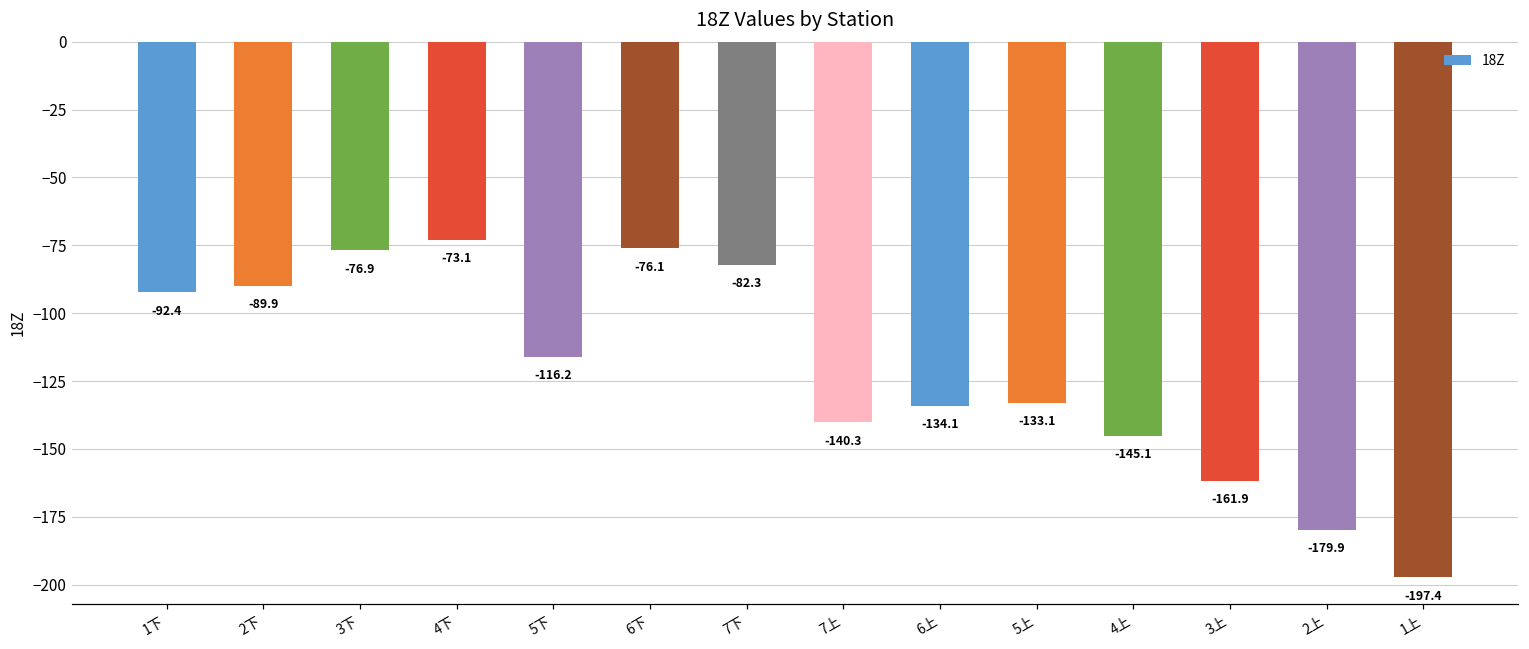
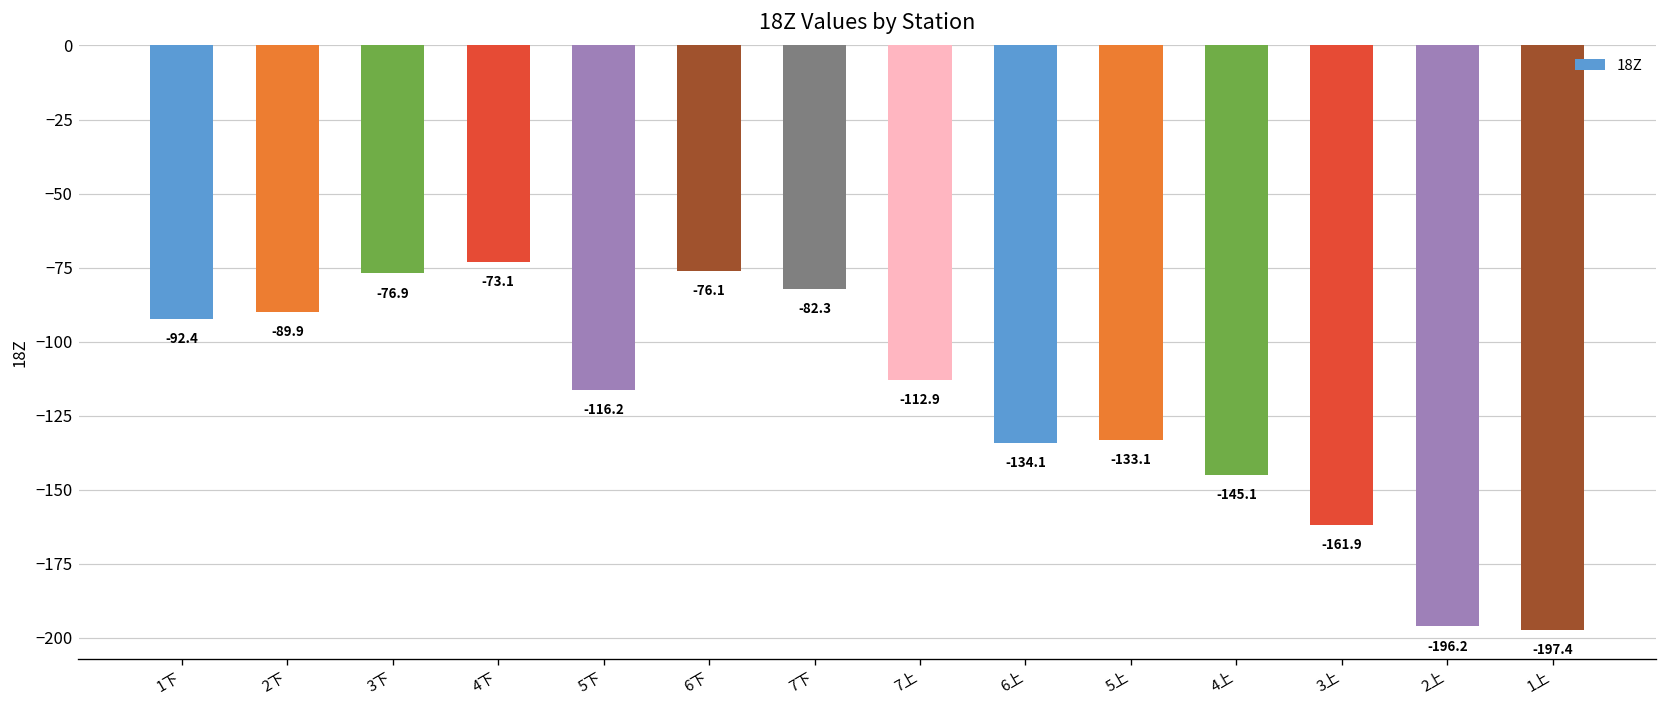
7上: -140.3 -> -112.9
2上: -179.9 -> -196.2
